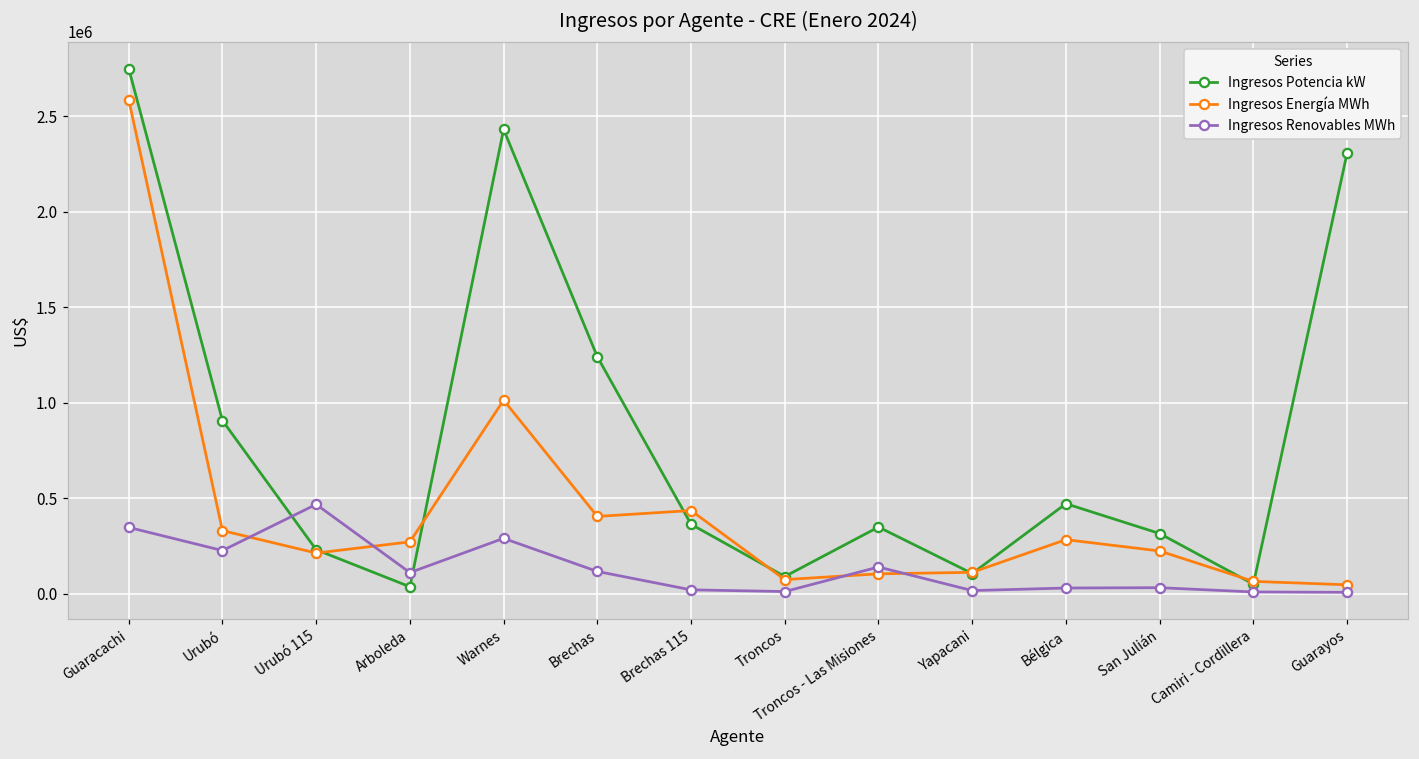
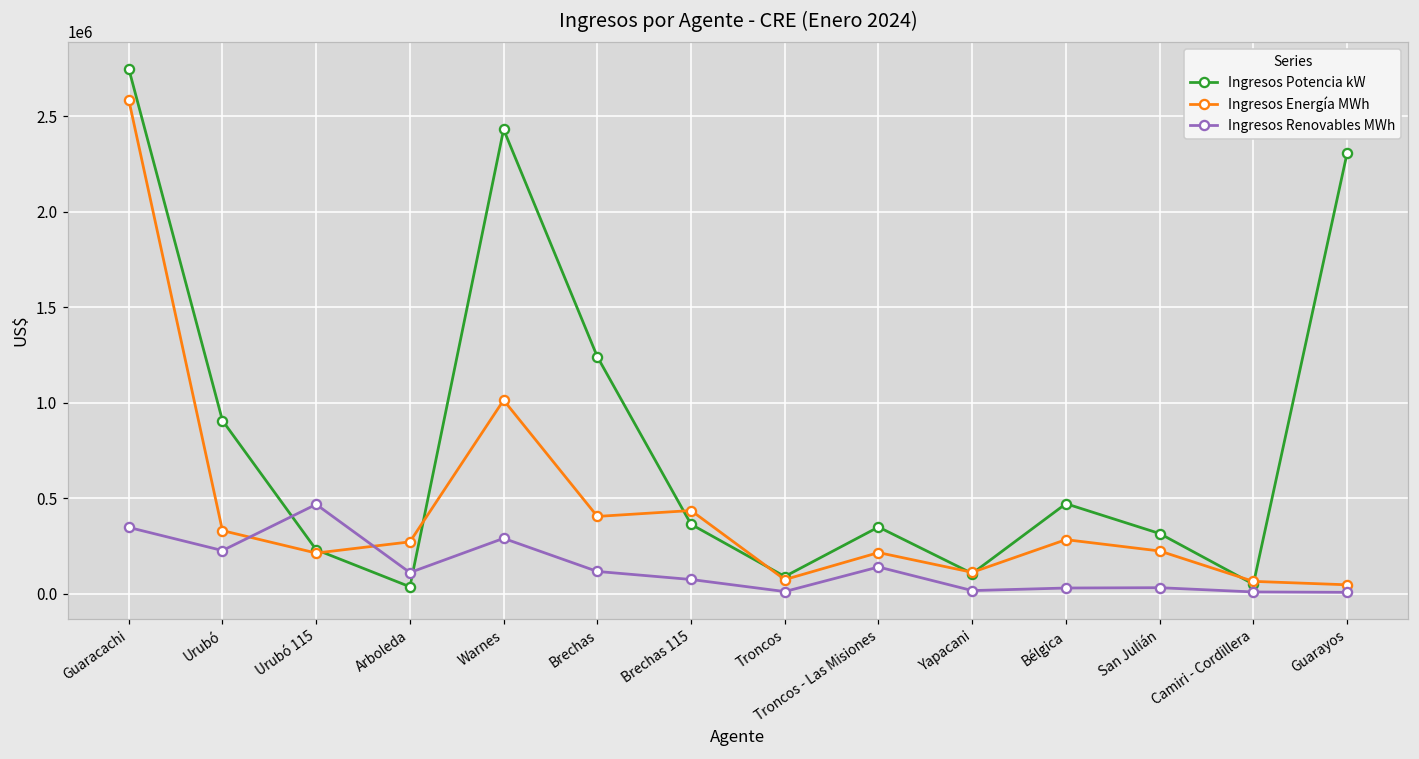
Ingresos Renovables MWh, Brechas 115: 20000 -> 70000
Ingresos Energía MWh, Troncos - Las Misiones: 100000 -> 210000
